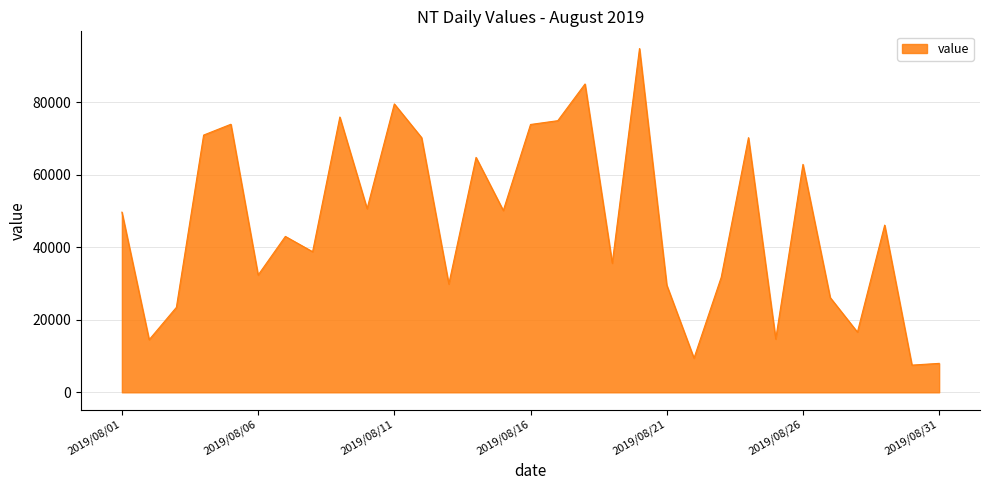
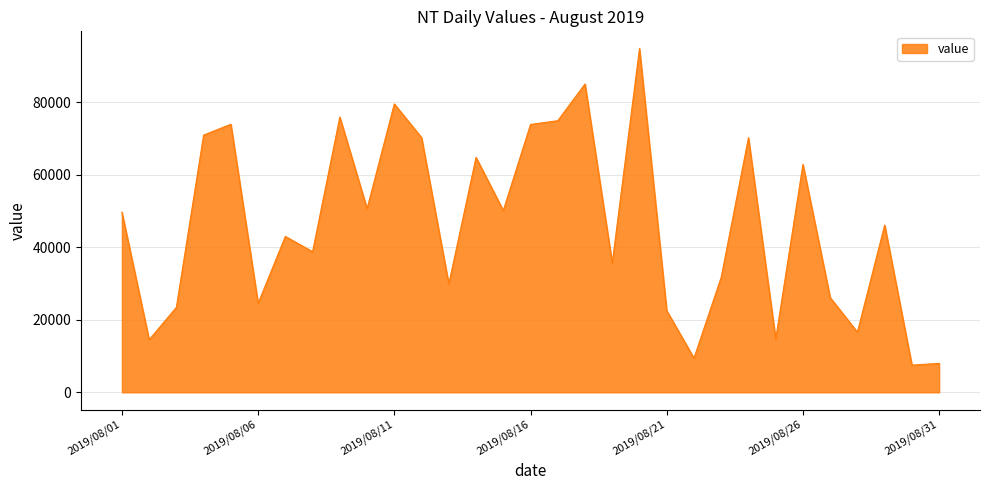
2019/08/06: 32000 -> 25000
2019/08/21: 30000 -> 23000
